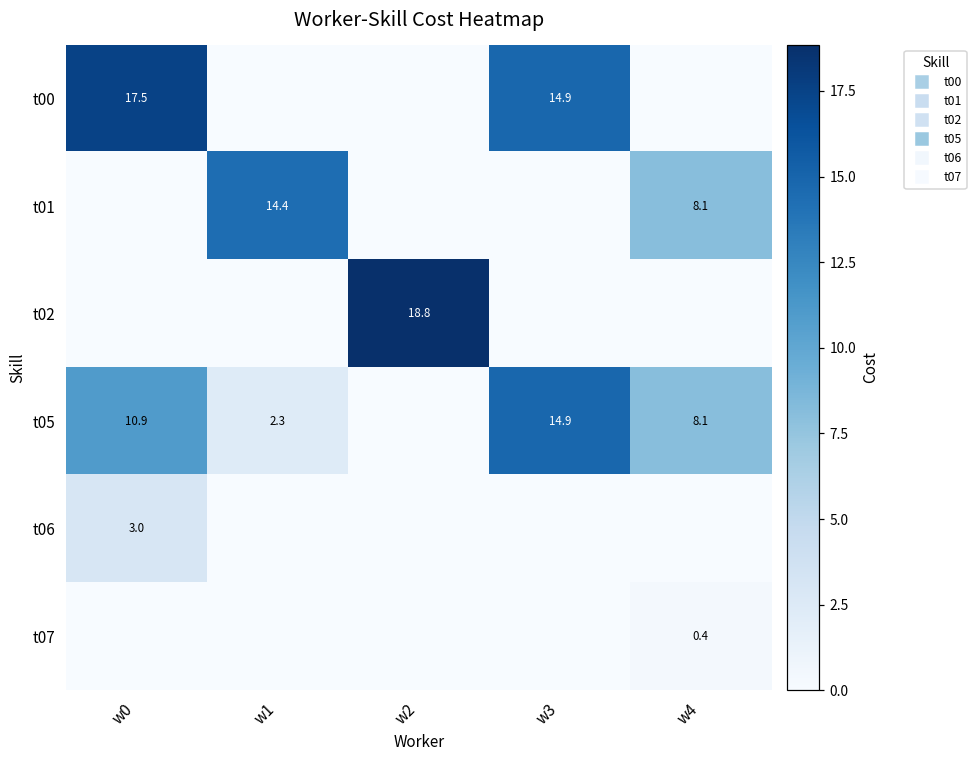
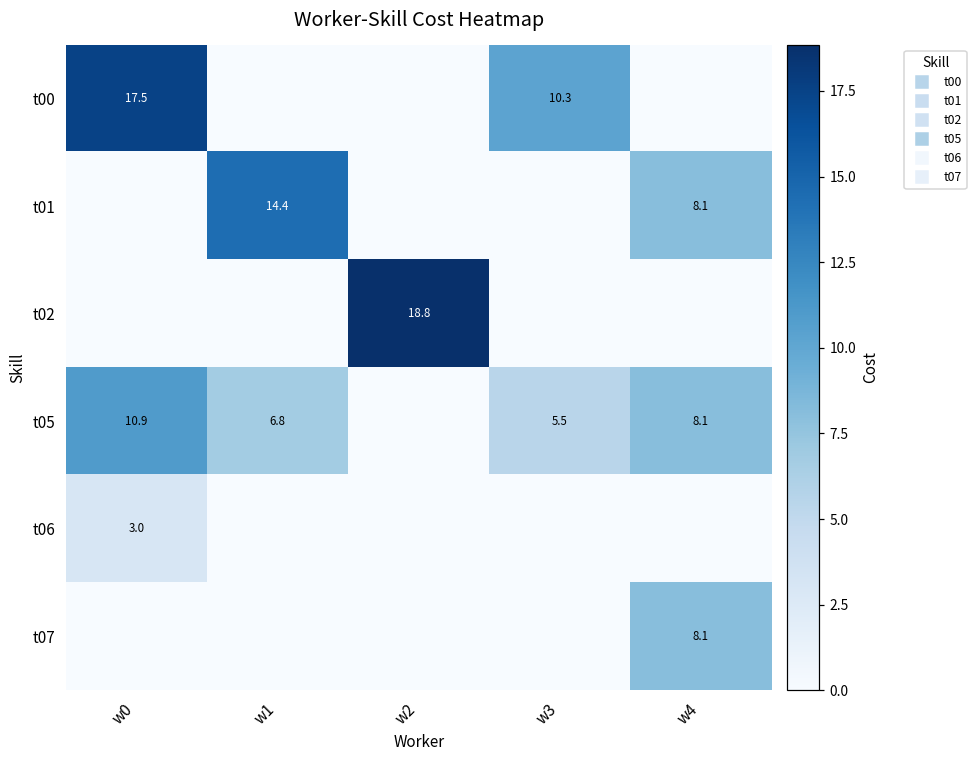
t00, w3: 14.9 -> 10.3
t05, w1: 2.3 -> 6.8
t05, w3: 14.9 -> 5.5
t07, w4: 0.4 -> 8.1
